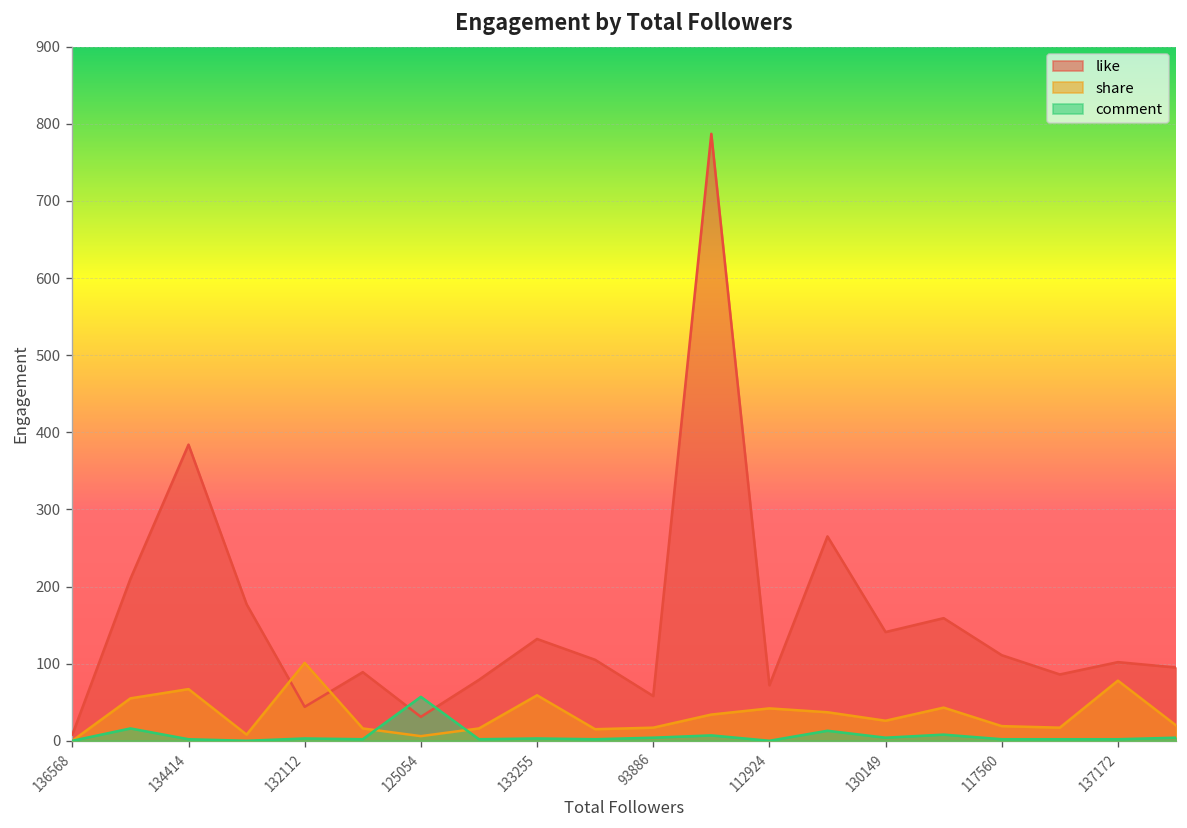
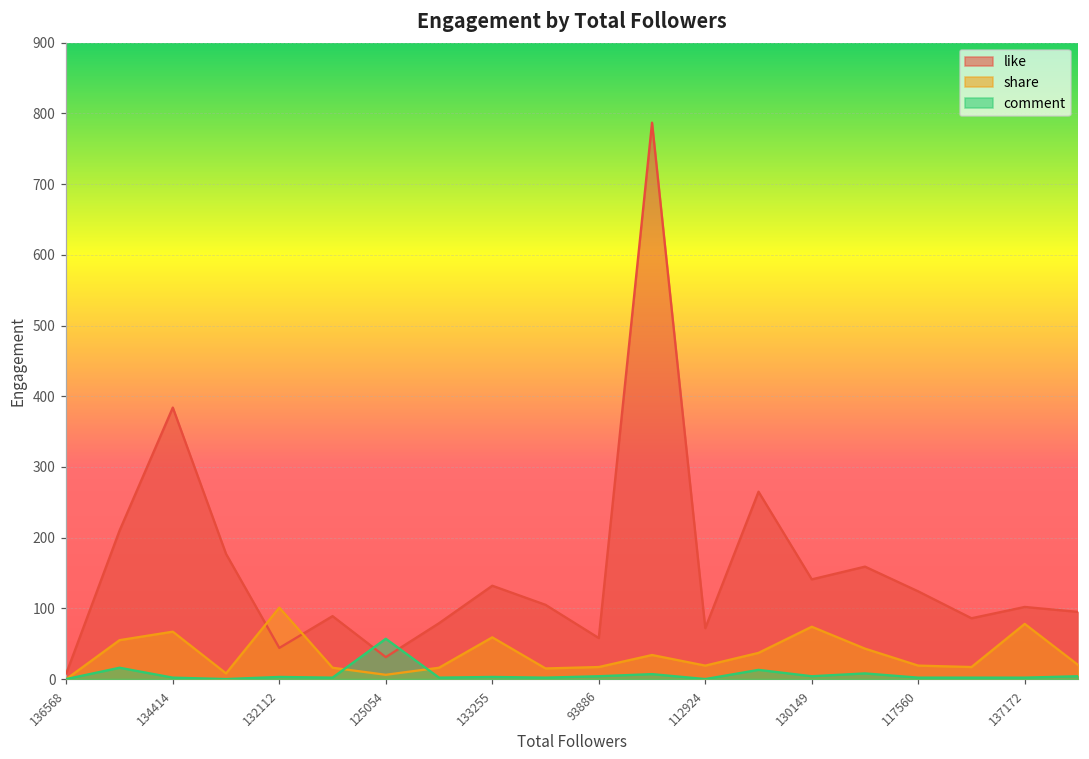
share, 112924: 40 -> 20
share, 130149: 30 -> 70
like, 117560: 110 -> 120
